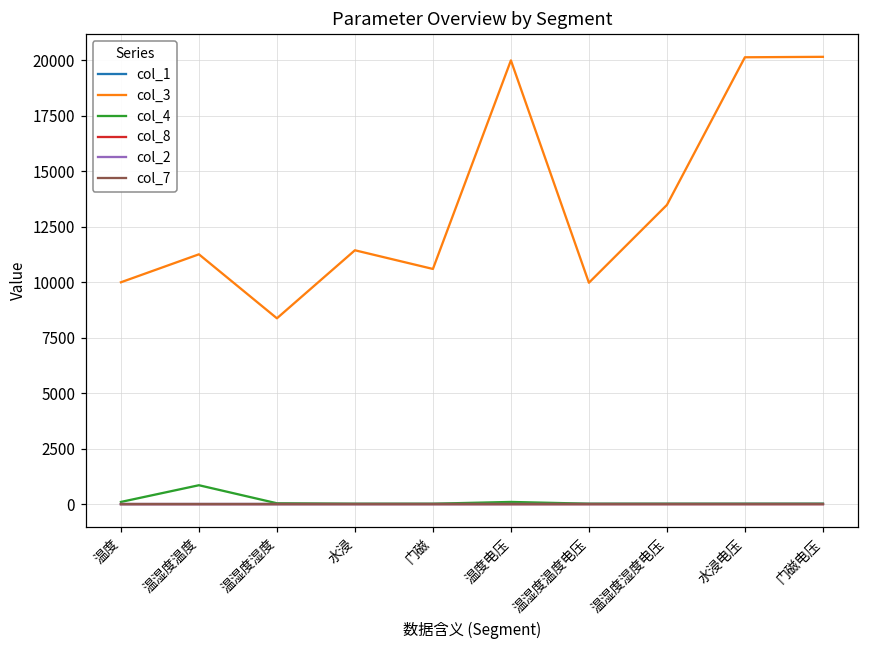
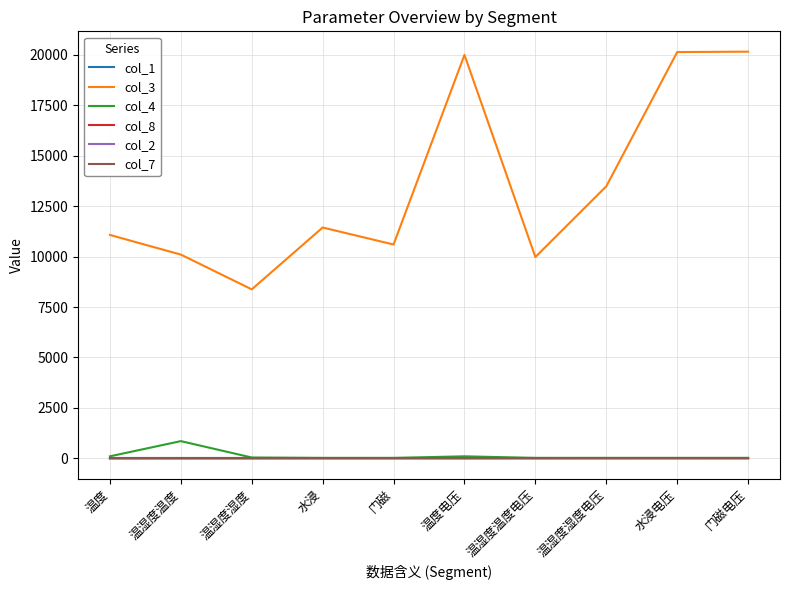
col_3, 温度: 10000 -> 11100
col_3, 温湿度温度: 11300 -> 10100
